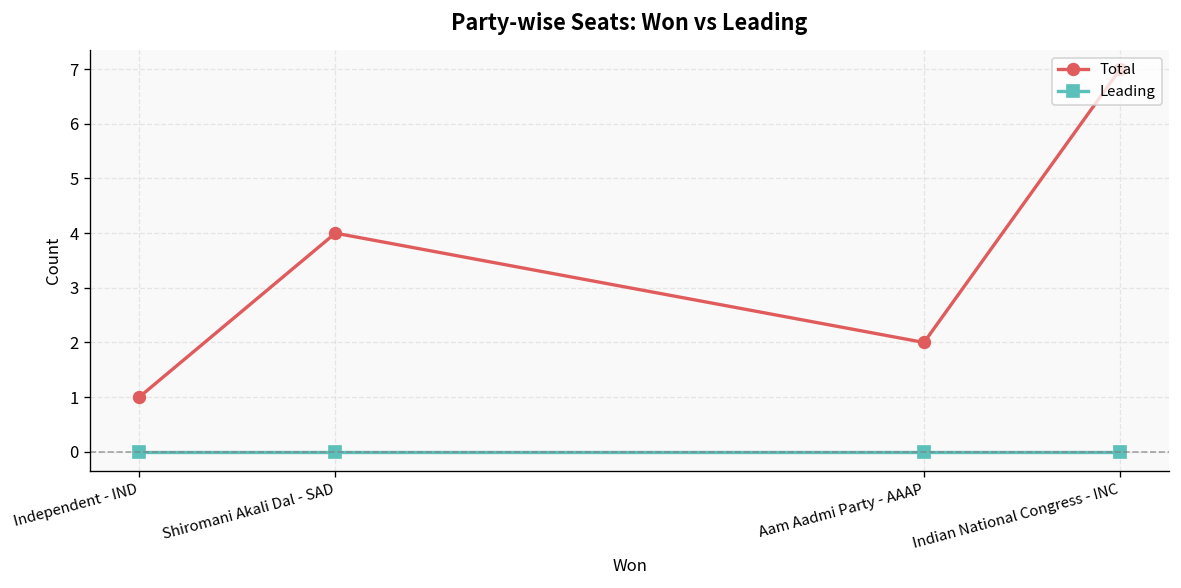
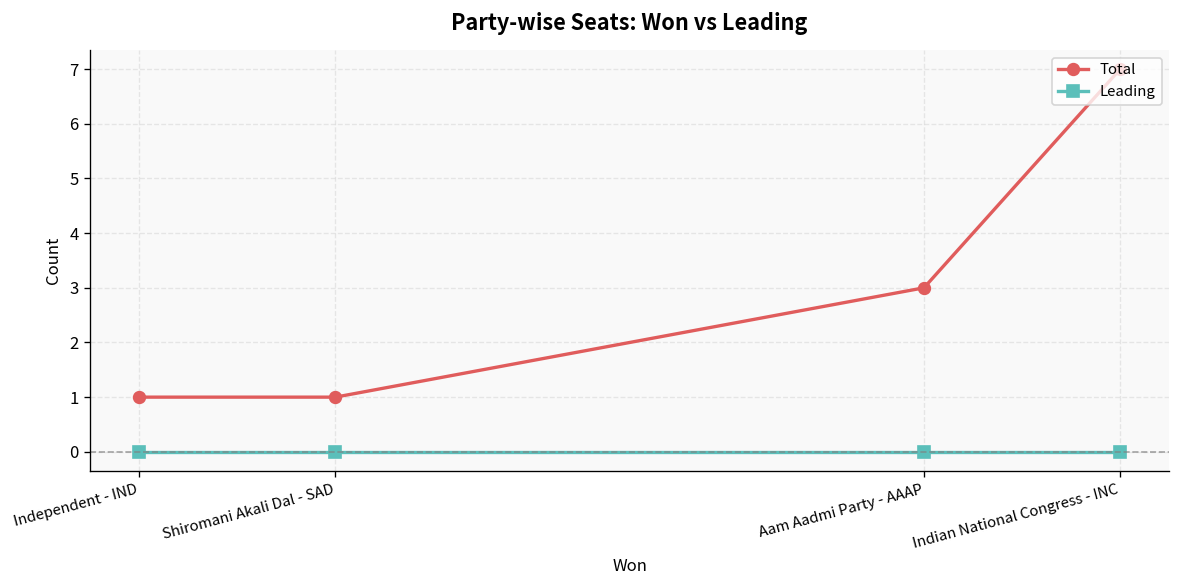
Total, Shiromani Akali Dal - SAD: 4 -> 1
Total, Aam Aadmi Party - AAAP: 2 -> 3
